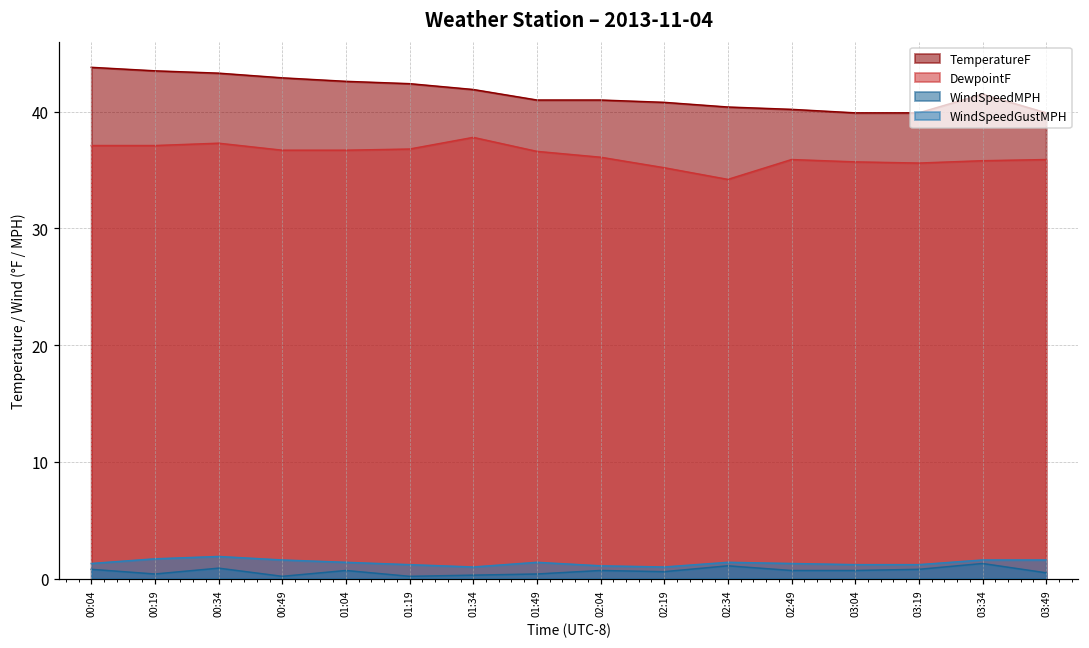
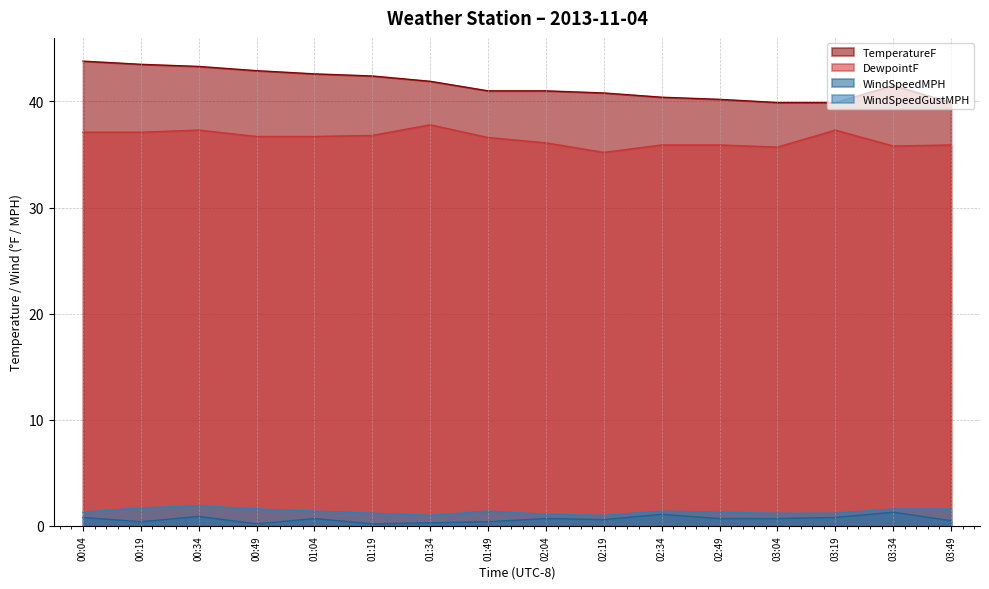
DewpointF, 02:34: 34.2 -> 35.9
DewpointF, 03:19: 35.6 -> 37.3
